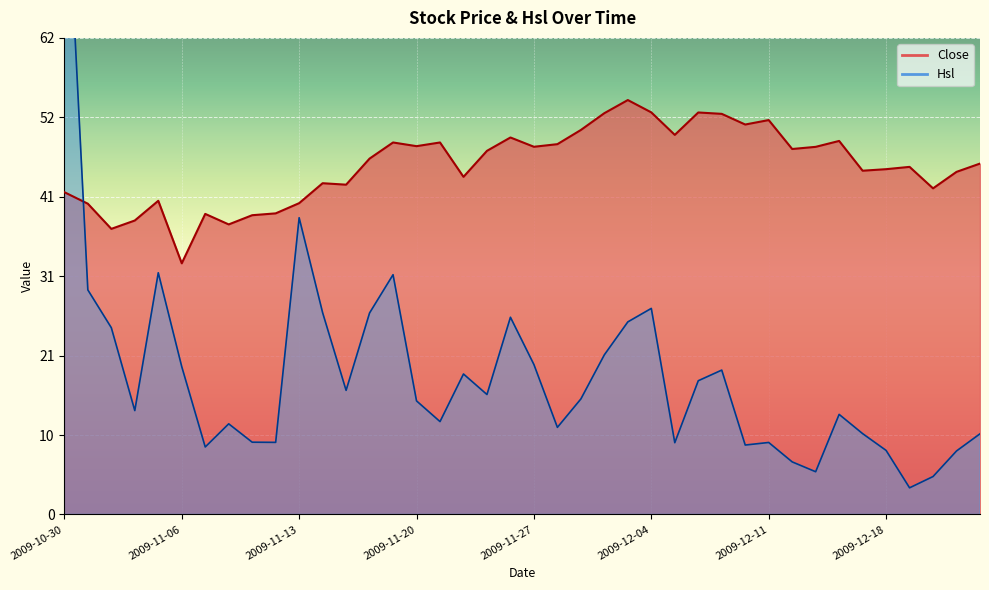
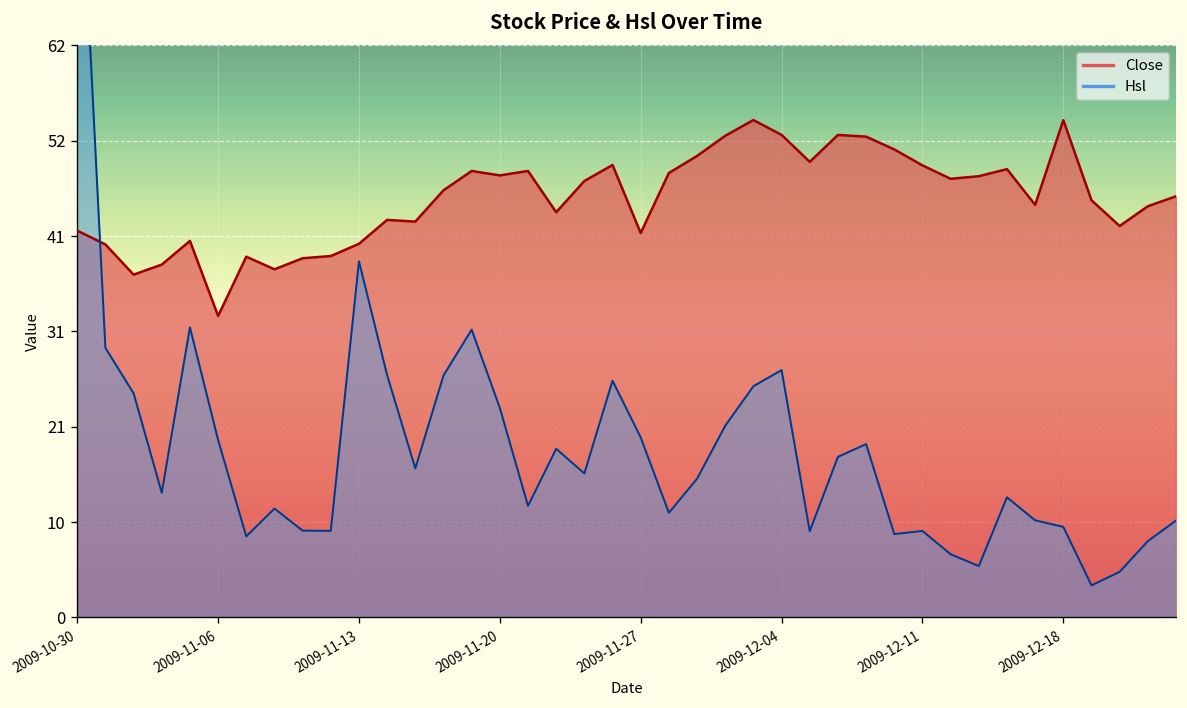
Hsl, 2009-11-20: 15 -> 23
Close, 2009-11-27: 48 -> 42
Close, 2009-12-11: 51 -> 49
Close, 2009-12-18: 45 -> 54
Hsl, 2009-12-18: 8 -> 10
